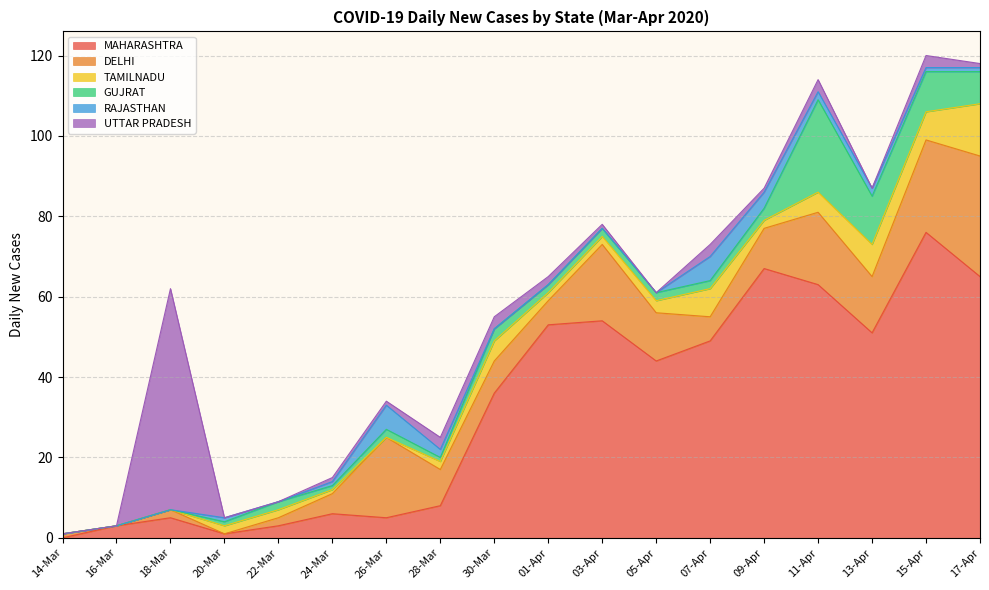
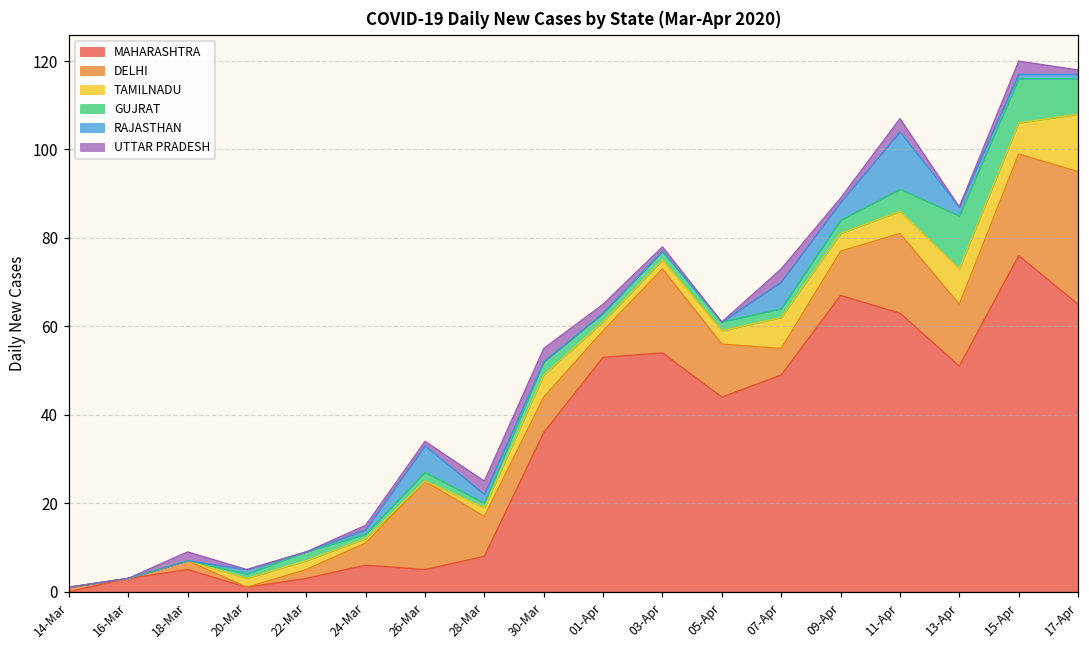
UTTAR PRADESH, 18-Mar: 55 -> 2
TAMILNADU, 09-Apr: 2 -> 4
GUJRAT, 11-Apr: 23 -> 5
RAJASTHAN, 11-Apr: 2 -> 13
